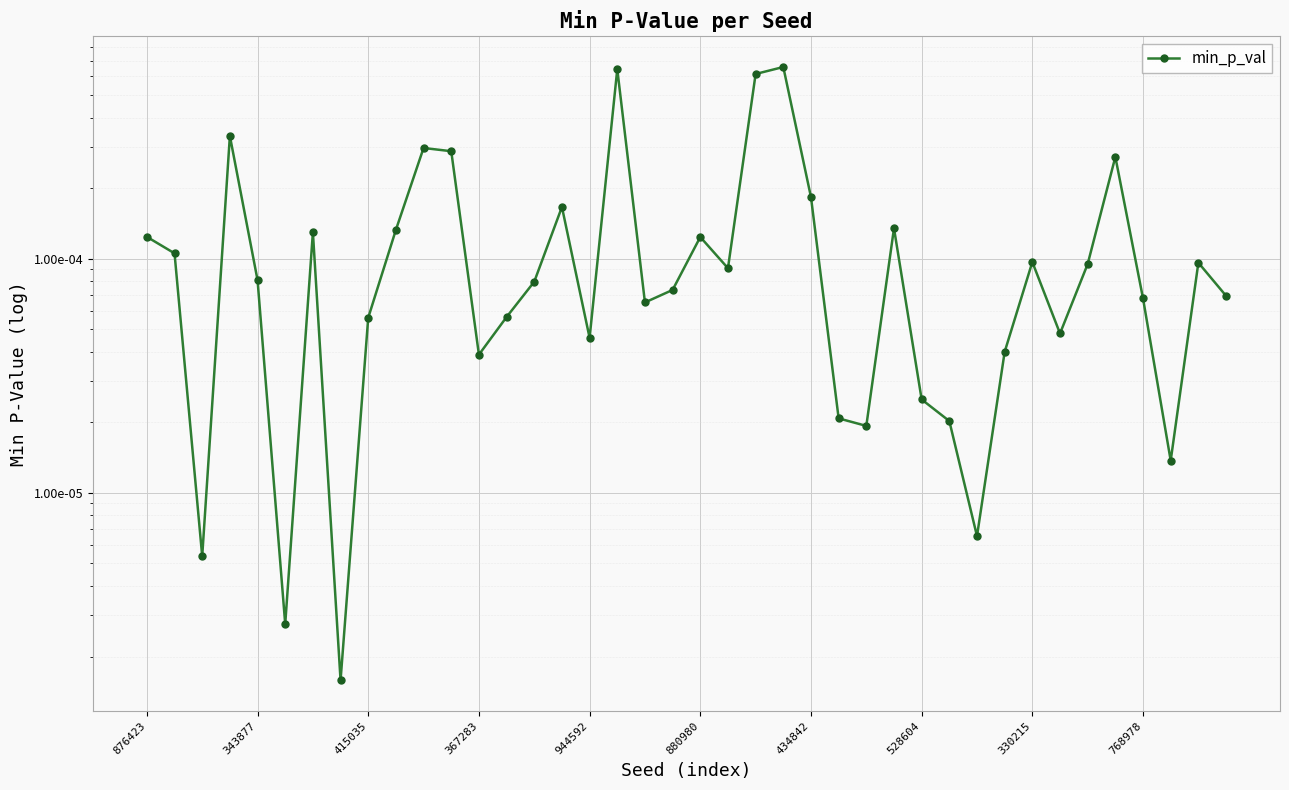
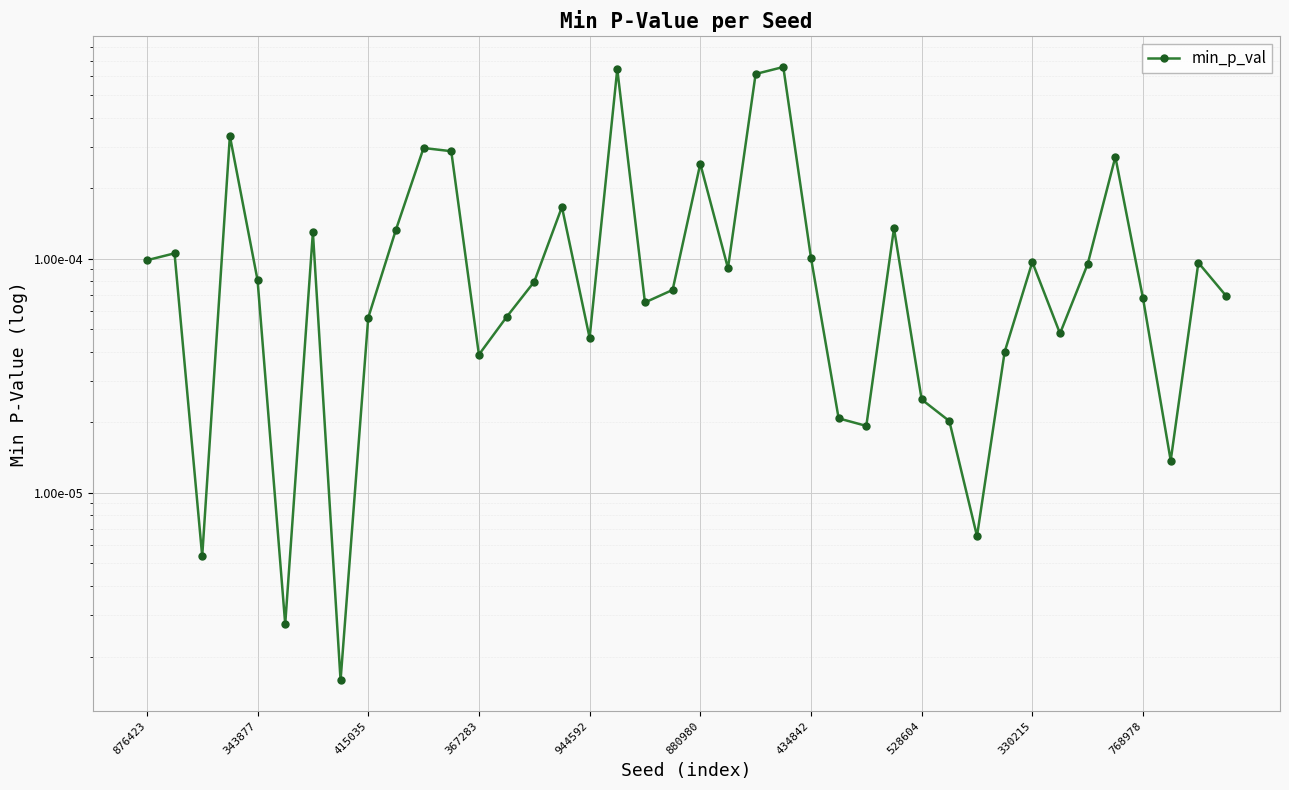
876423: 0.00012 -> 0.000098
880980: 0.00012 -> 0.00025
434842: 0.00018 -> 0.000101
